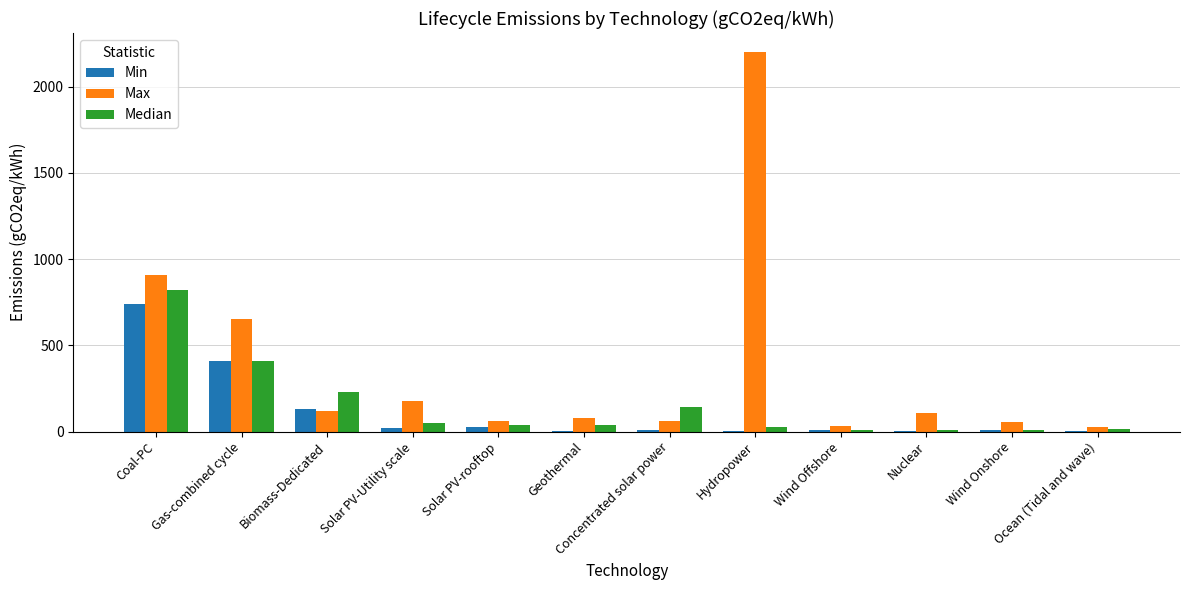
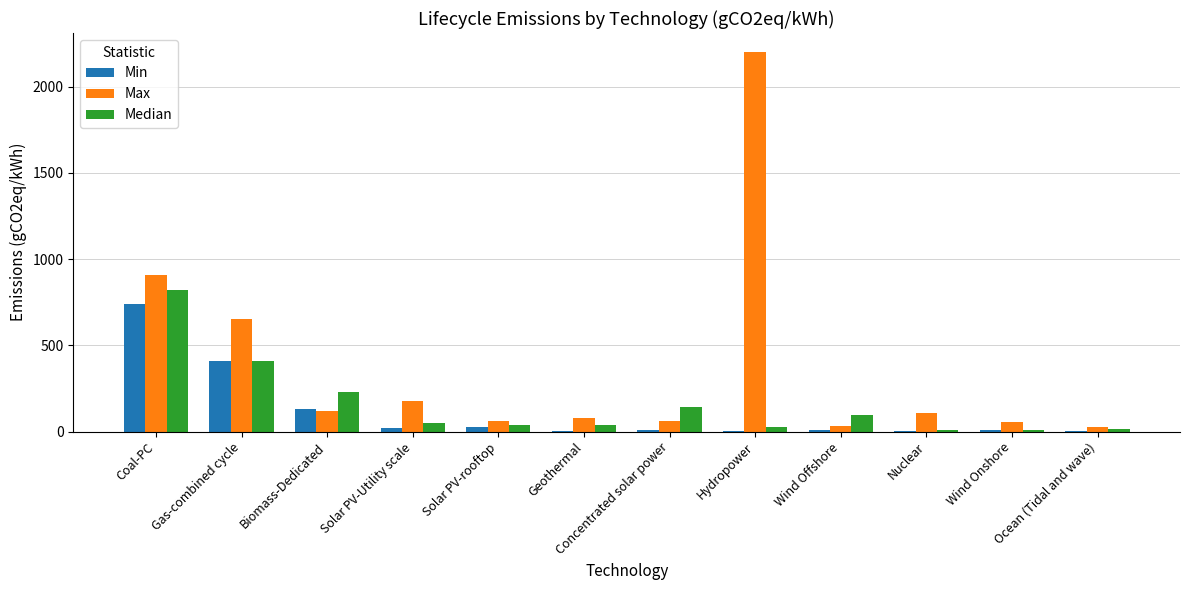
Median, Wind Offshore: 10 -> 100
